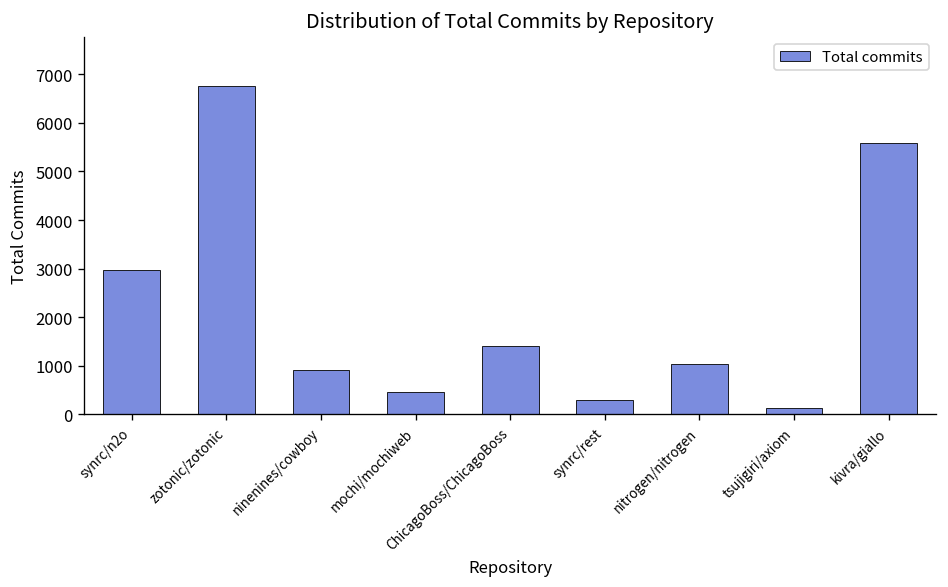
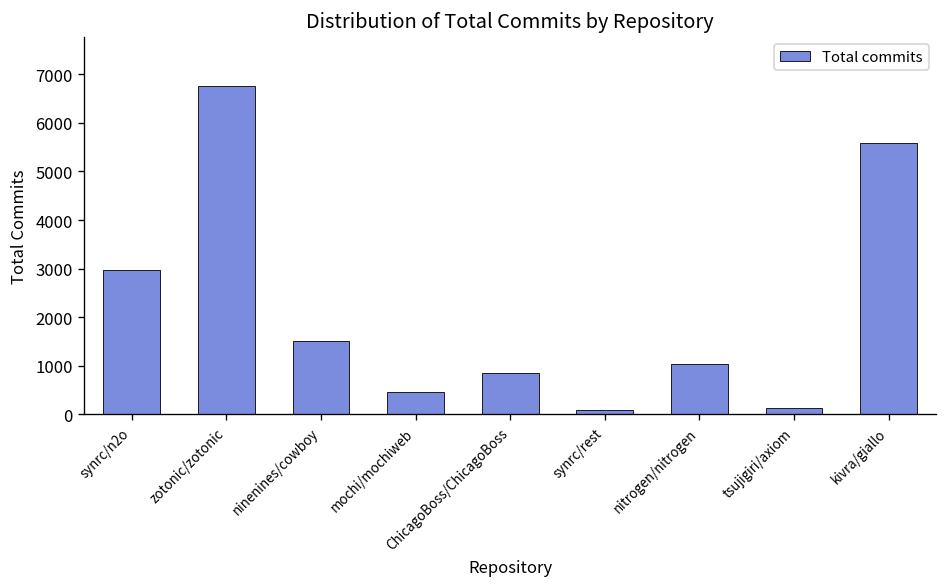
ninenines/cowboy: 900 -> 1500
ChicagoBoss/ChicagoBoss: 1400 -> 900
synrc/rest: 300 -> 100
